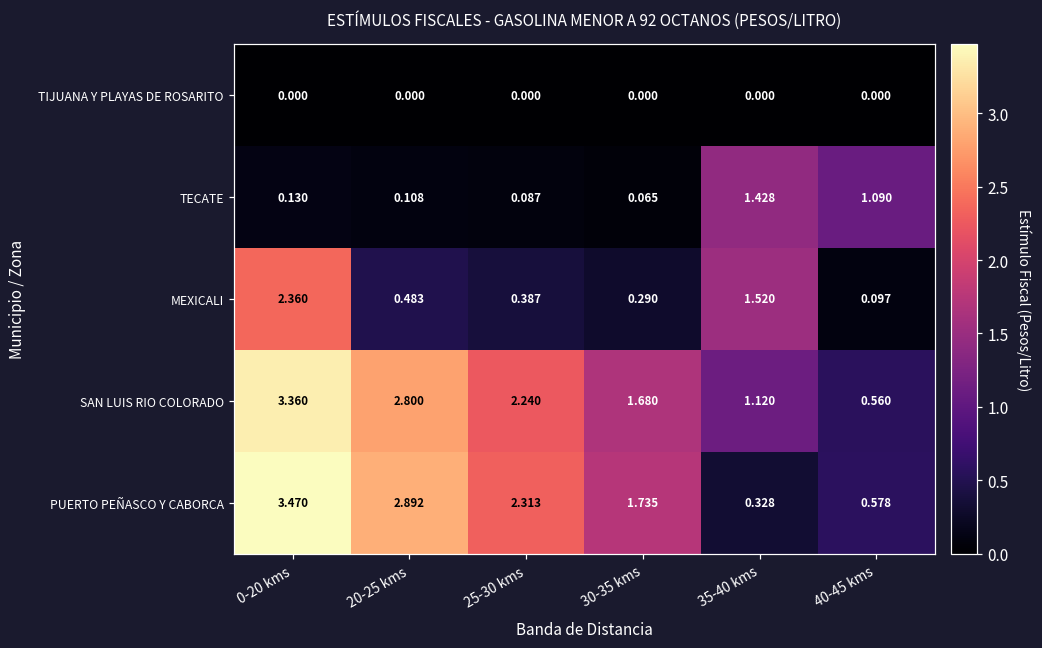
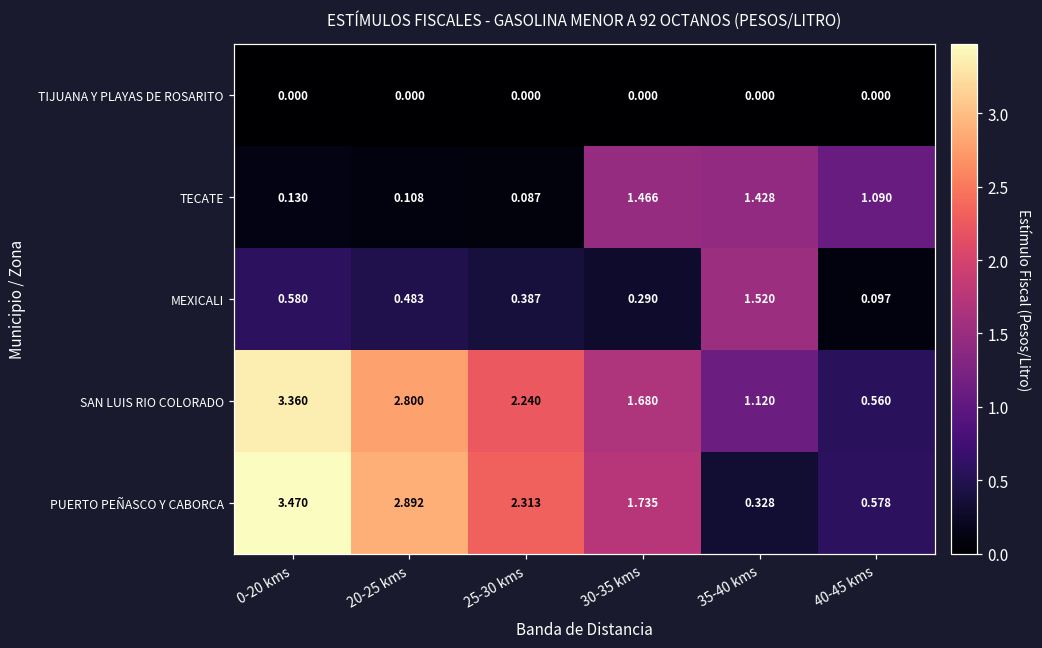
TECATE, 30-35 kms: 0.065 -> 1.466
MEXICALI, 0-20 kms: 2.360 -> 0.580
